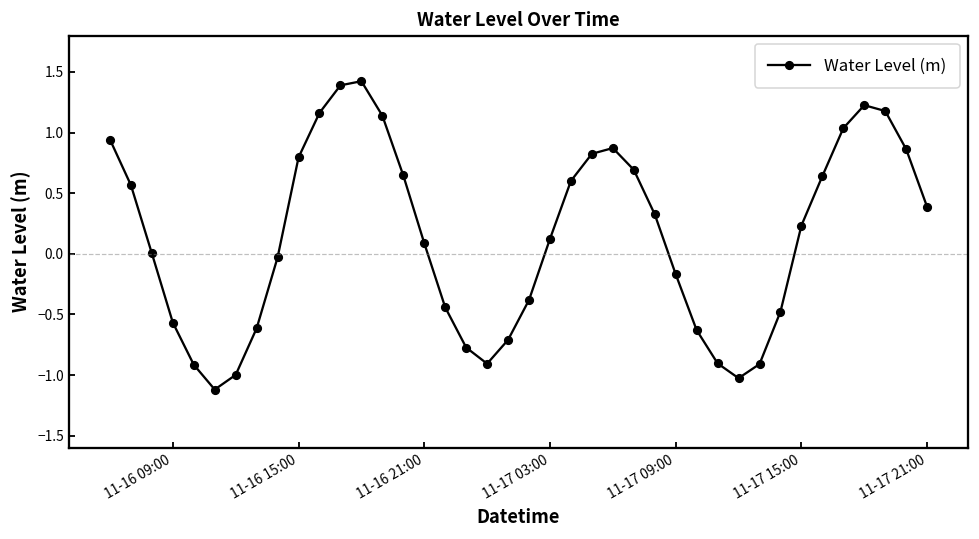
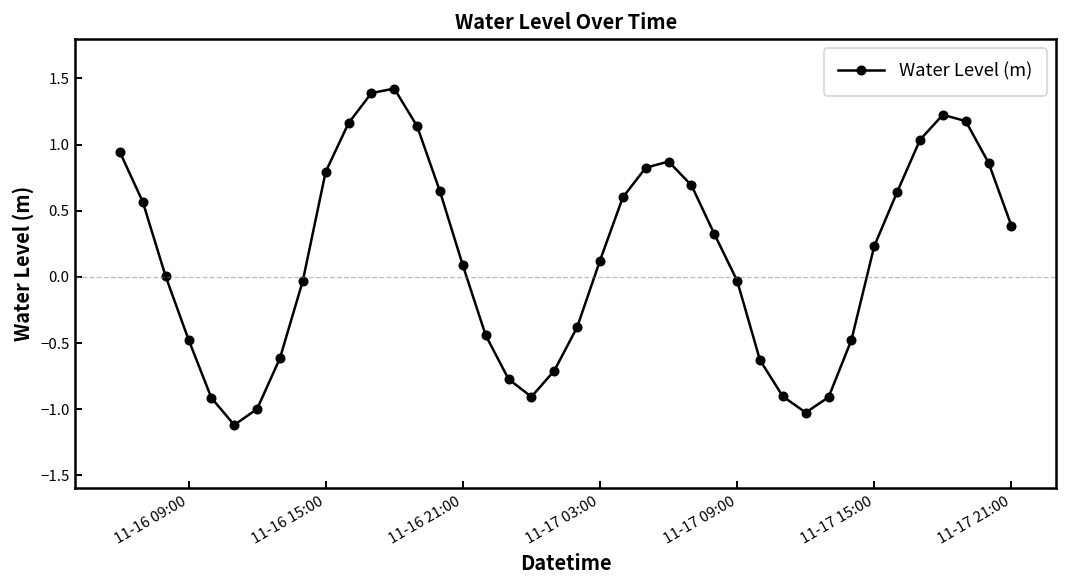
11-16 09:00: -0.57 -> -0.47
11-17 09:00: -0.17 -> -0.03
